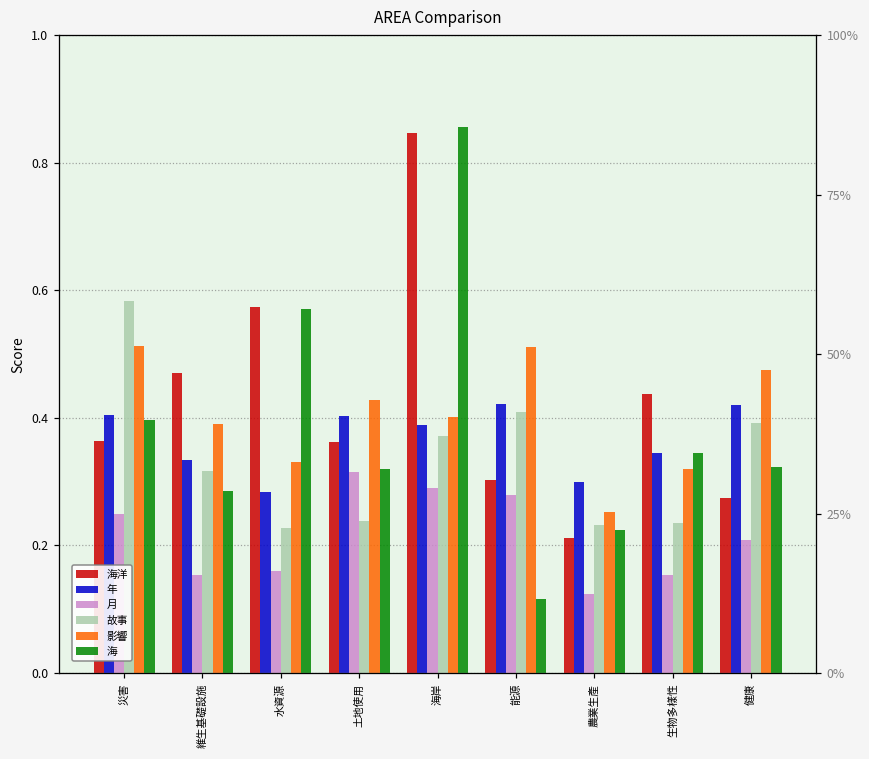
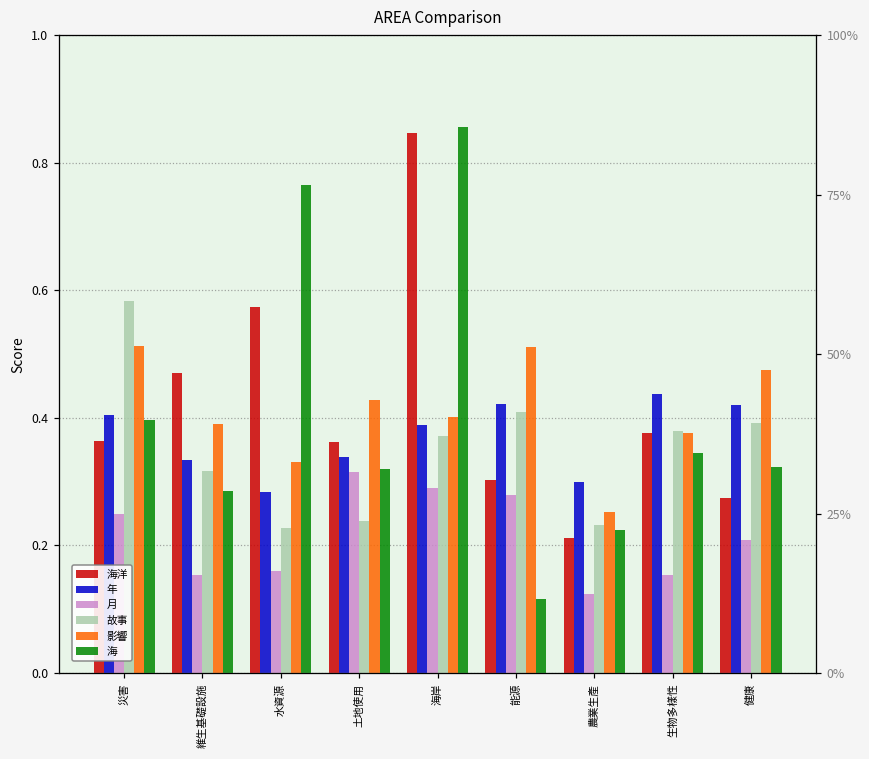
海, 水資源: 0.57 -> 0.77
年, 土地使用: 0.40 -> 0.34
海洋, 生物多樣性: 0.44 -> 0.38
年, 生物多樣性: 0.35 -> 0.44
故事, 生物多樣性: 0.24 -> 0.38
影響, 生物多樣性: 0.32 -> 0.38
